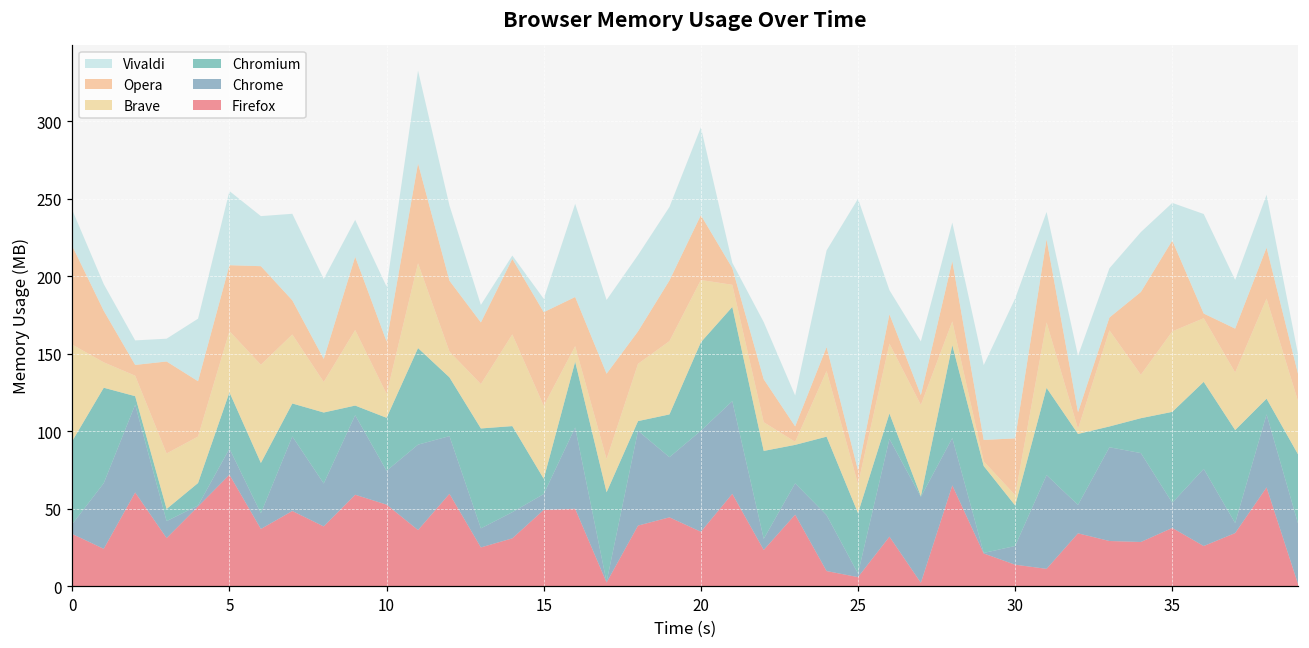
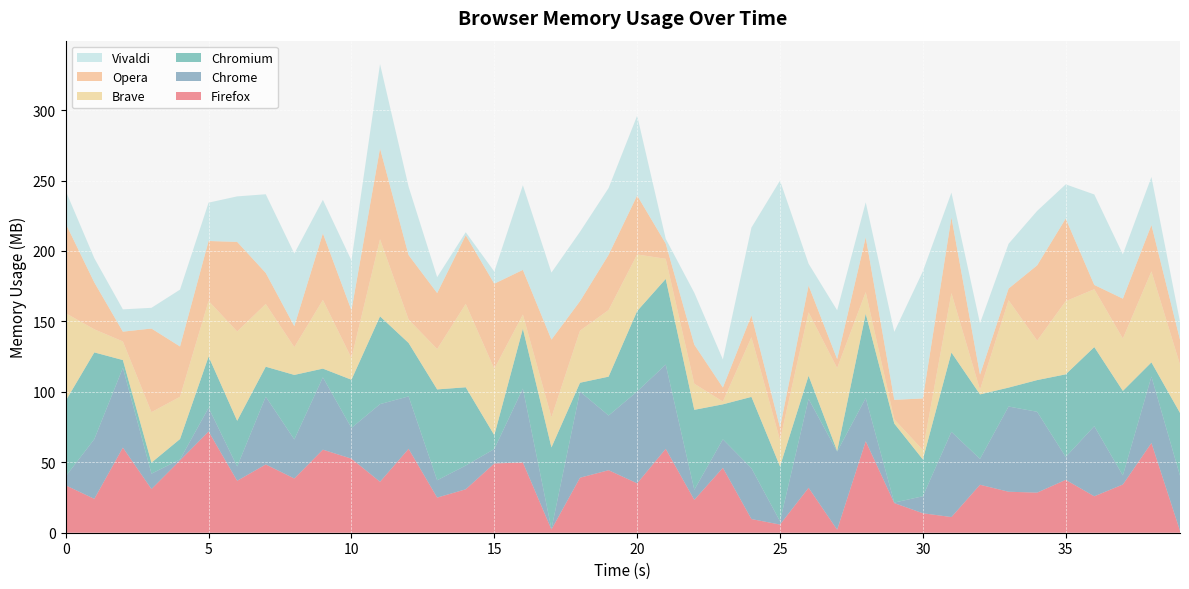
Vivaldi, 5: 48 -> 27
